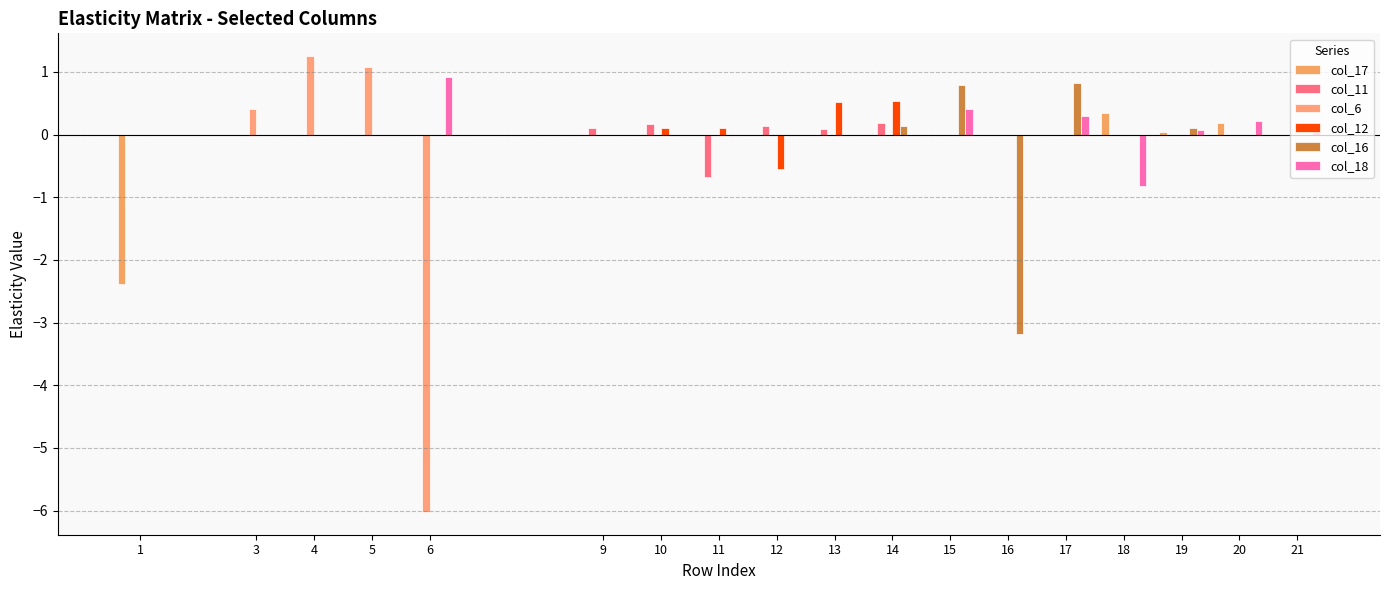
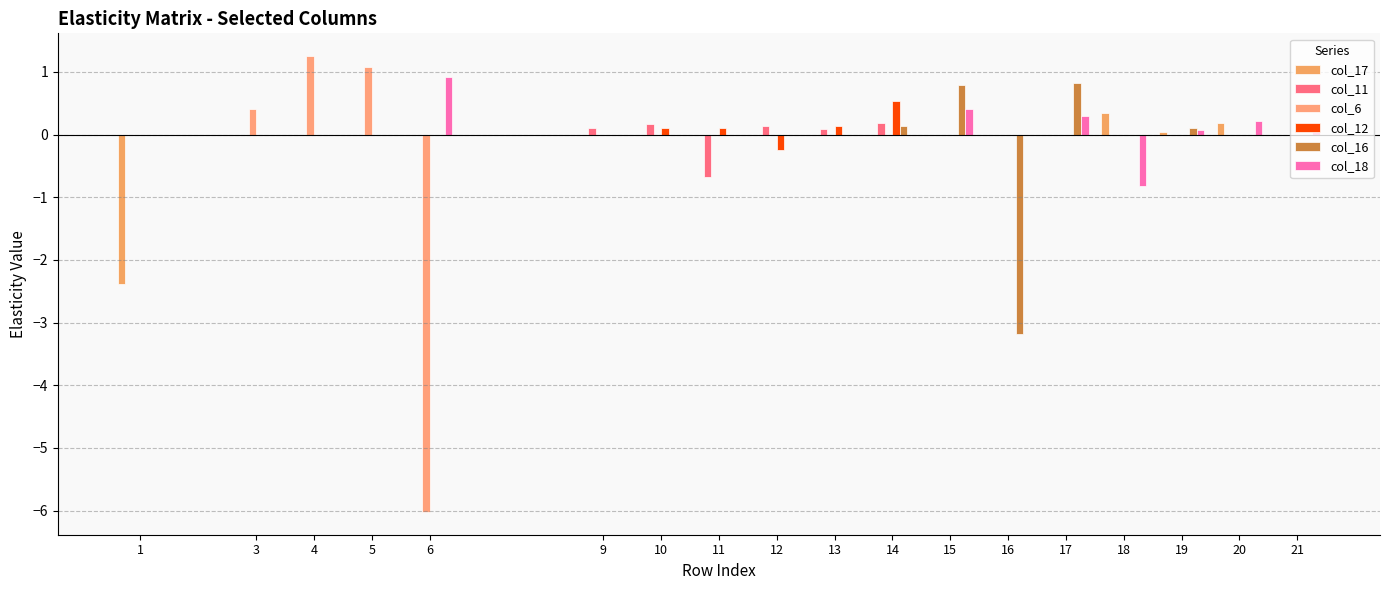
col_12, 12: -0.6 -> -0.2
col_12, 13: 0.5 -> 0.1
